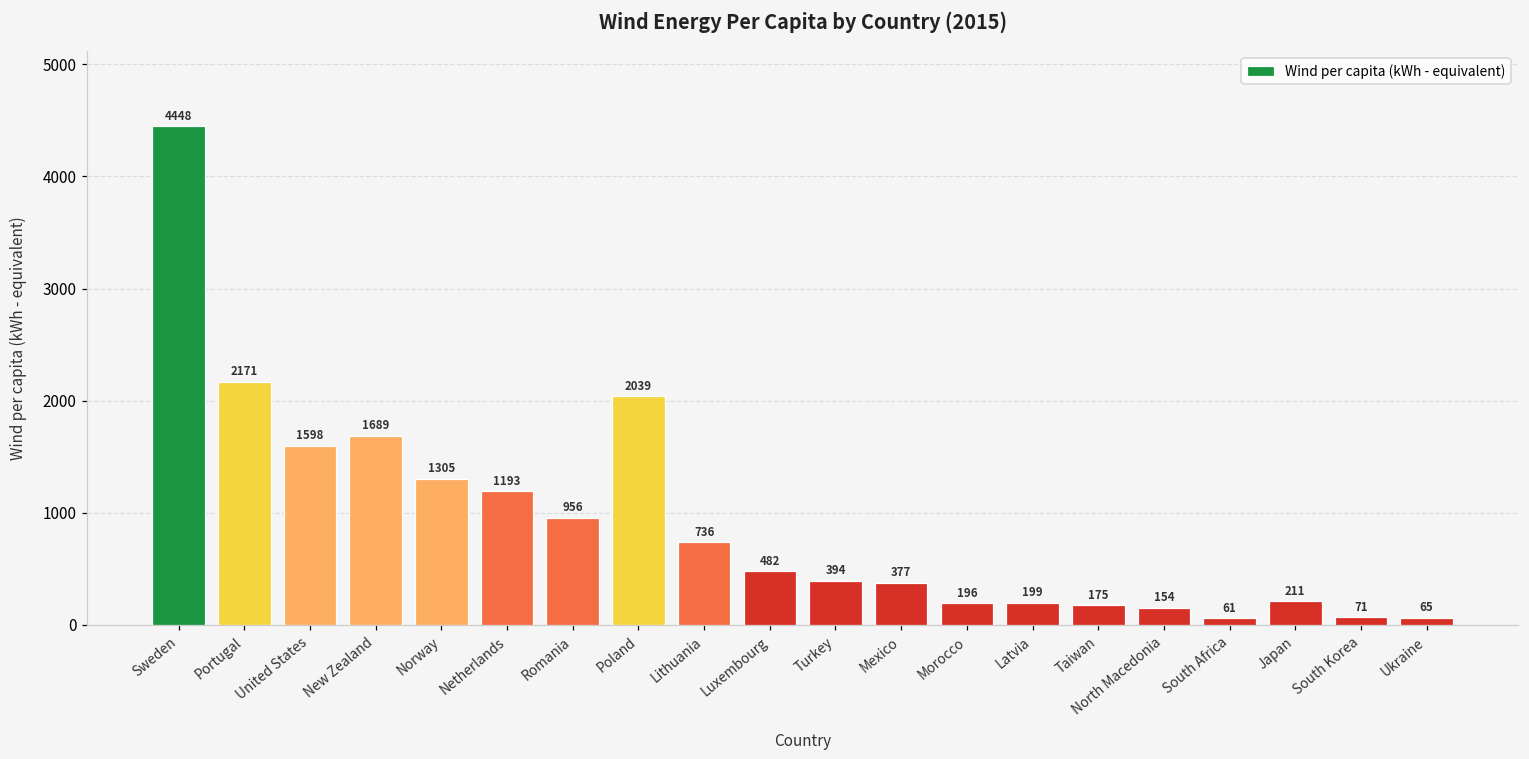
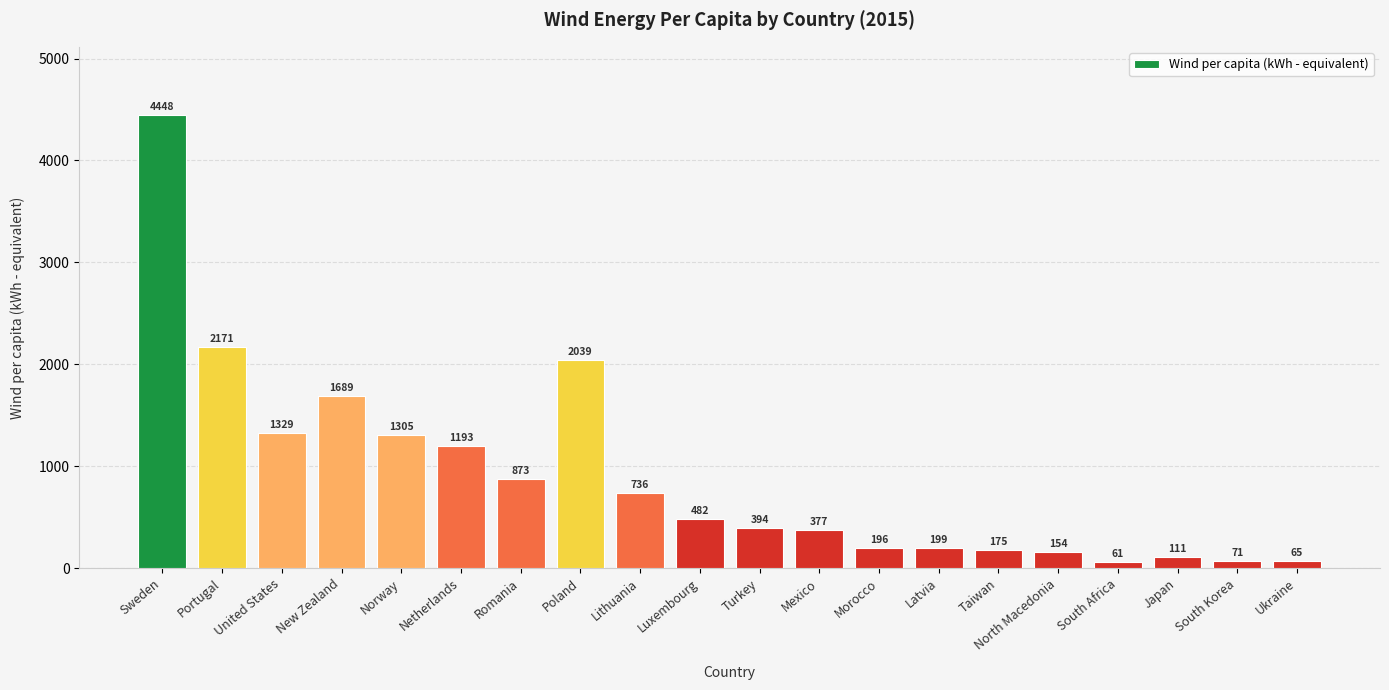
United States: 1598 -> 1329
Romania: 956 -> 873
Japan: 211 -> 111
